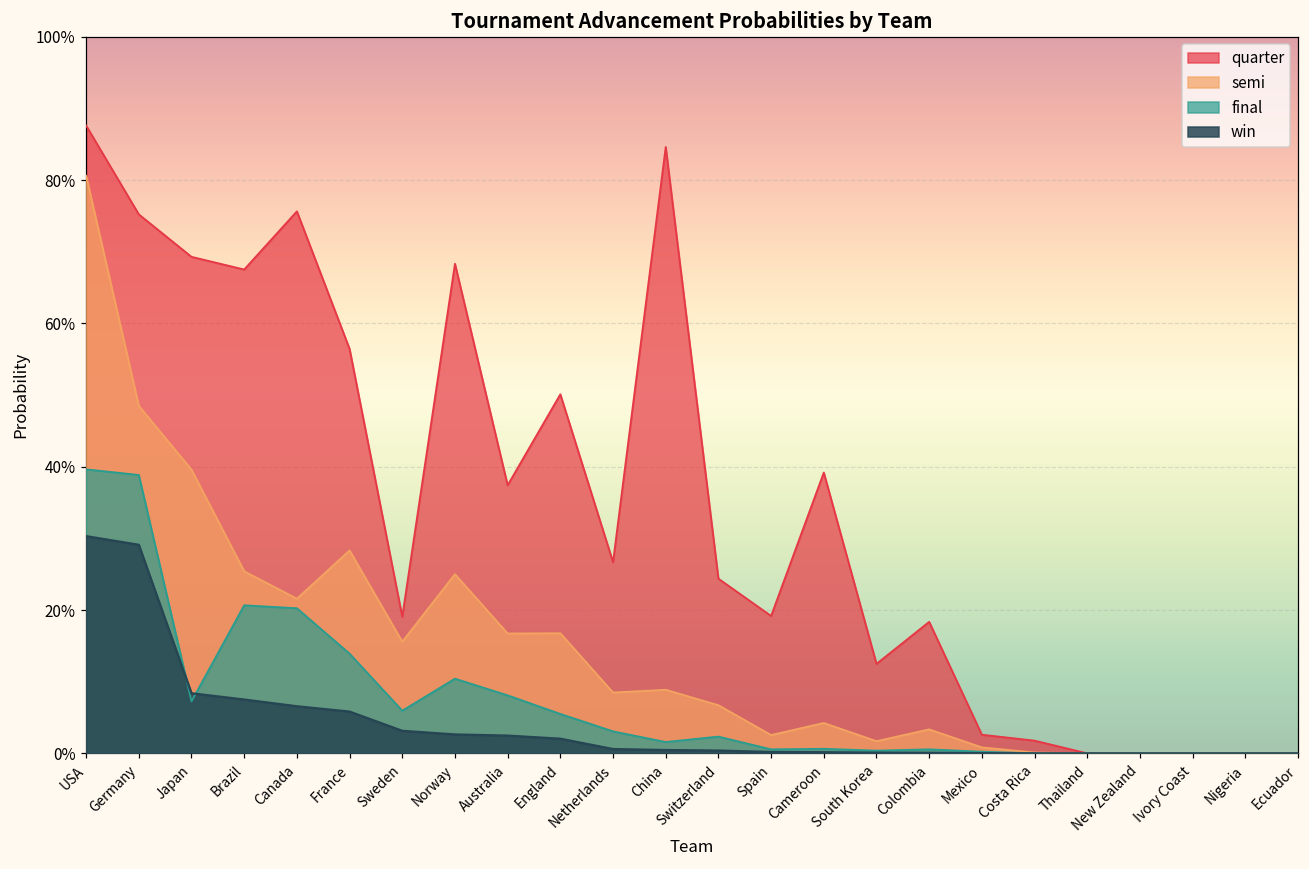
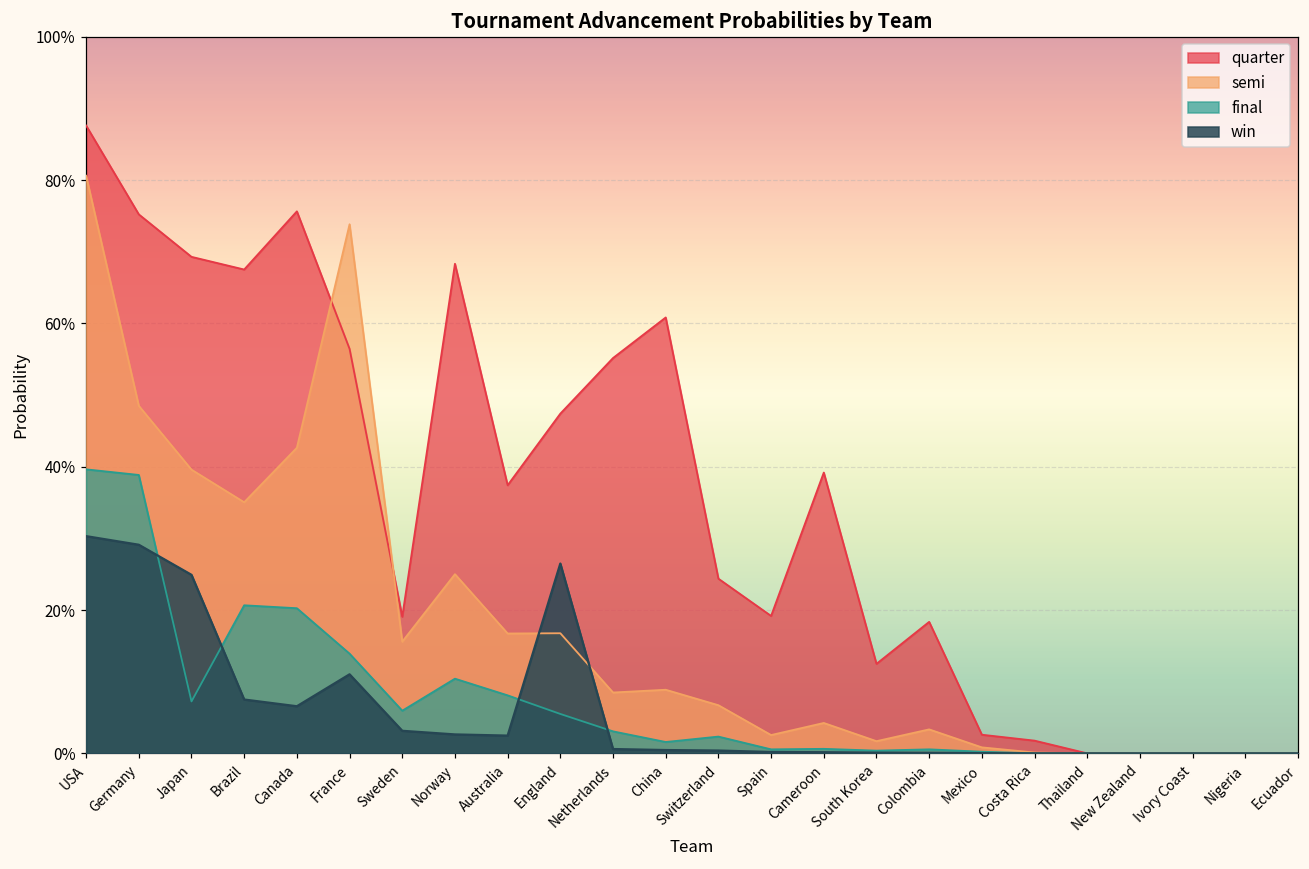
win, Japan: 8% -> 25%
semi, Brazil: 25% -> 35%
semi, Canada: 22% -> 43%
semi, France: 28% -> 74%
win, France: 6% -> 11%
quarter, England: 50% -> 47%
win, England: 2% -> 26%
quarter, Netherlands: 27% -> 55%
quarter, China: 85% -> 61%
